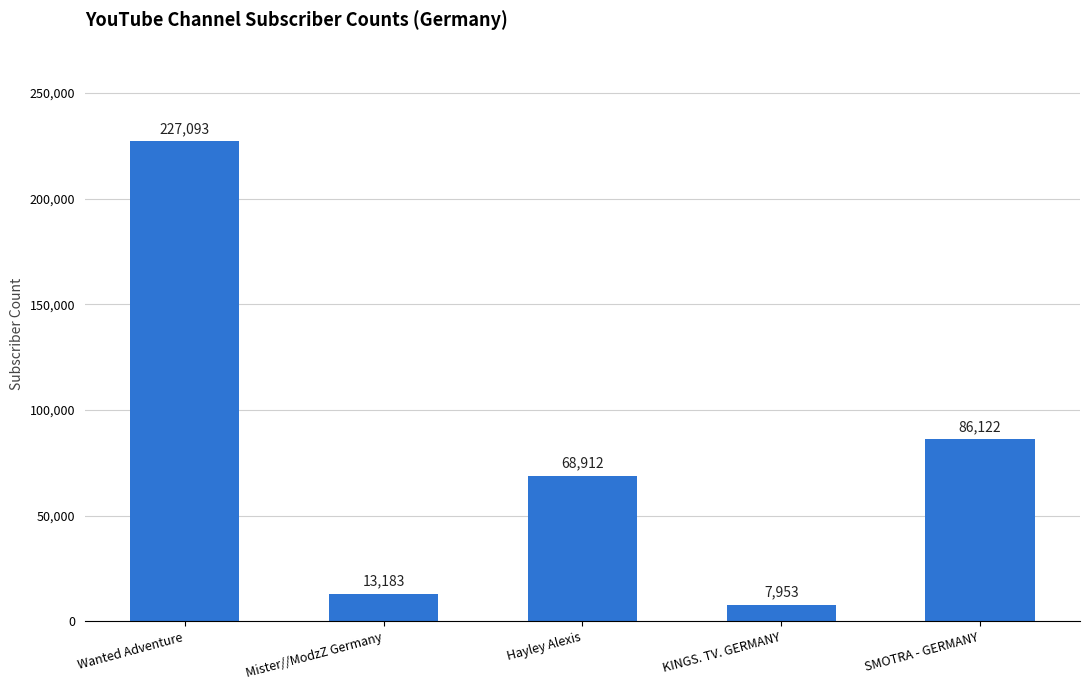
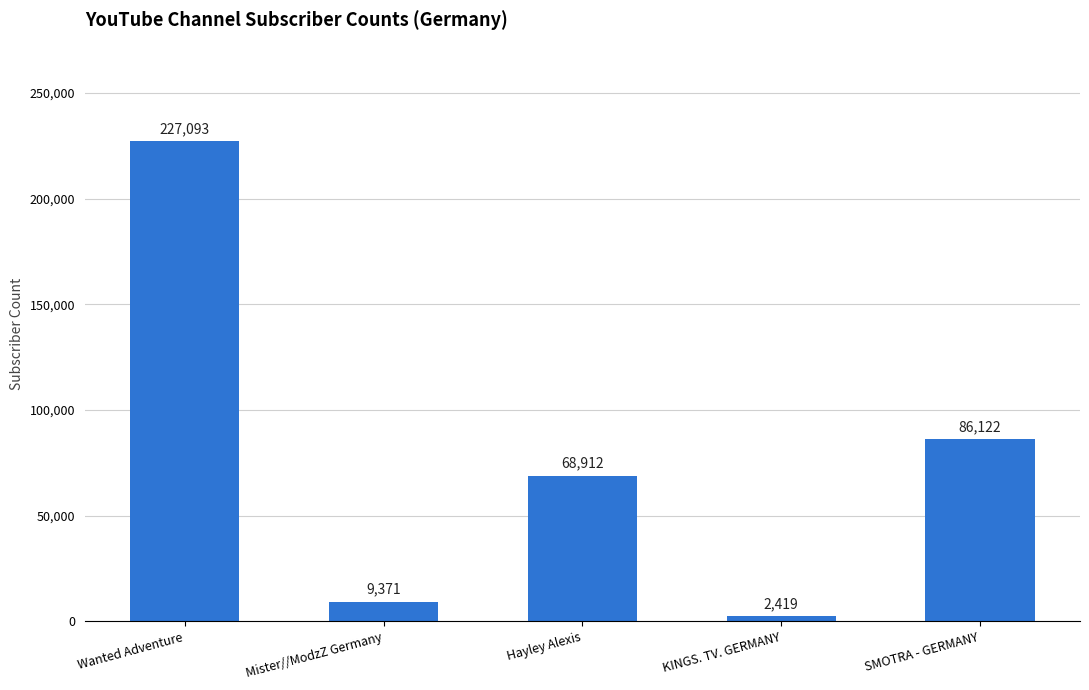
Mister//ModzZ Germany: 13,183 -> 9,371
KINGS. TV. GERMANY: 7,953 -> 2,419
